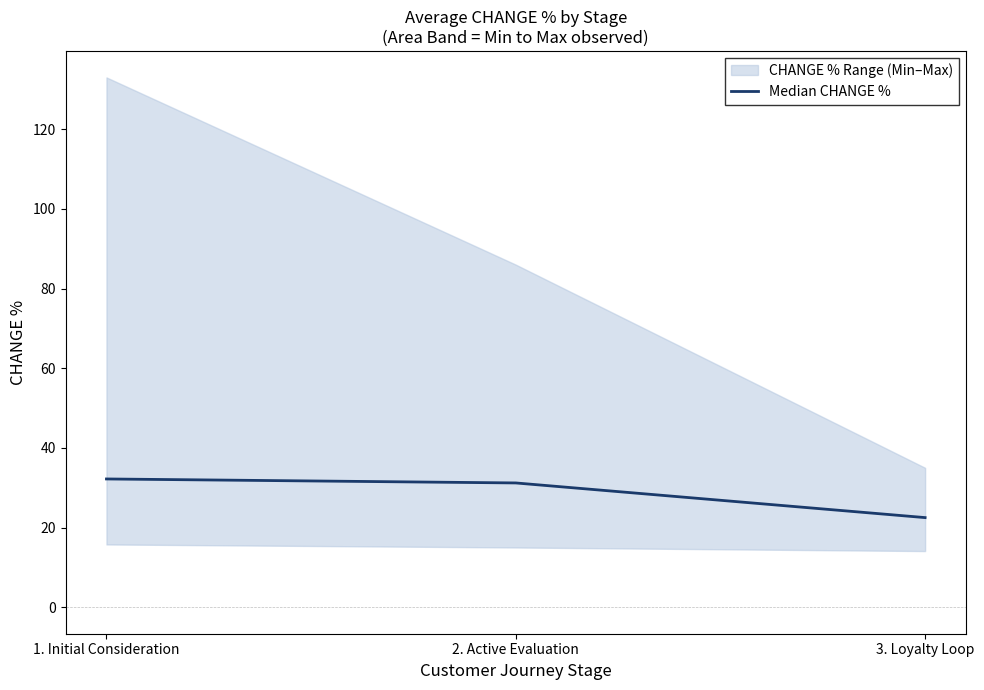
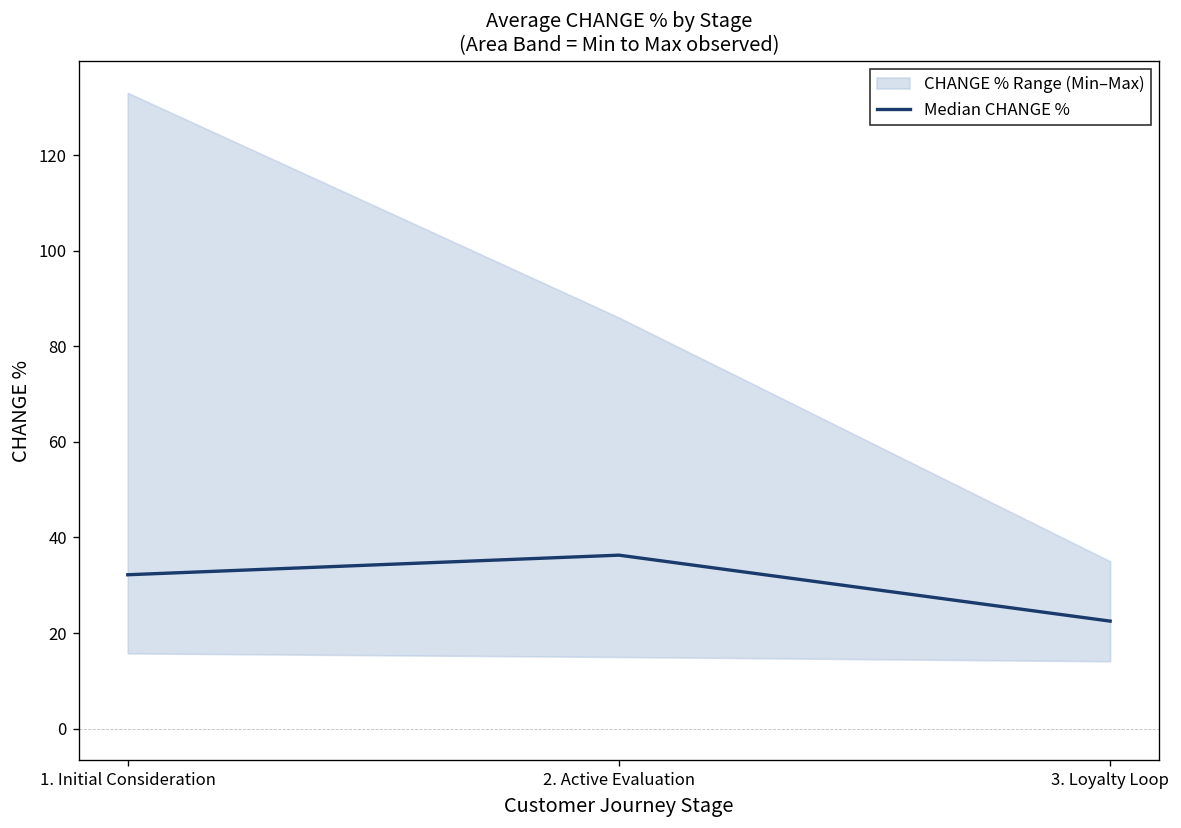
Median CHANGE %, 2. Active Evaluation: 31 -> 36
